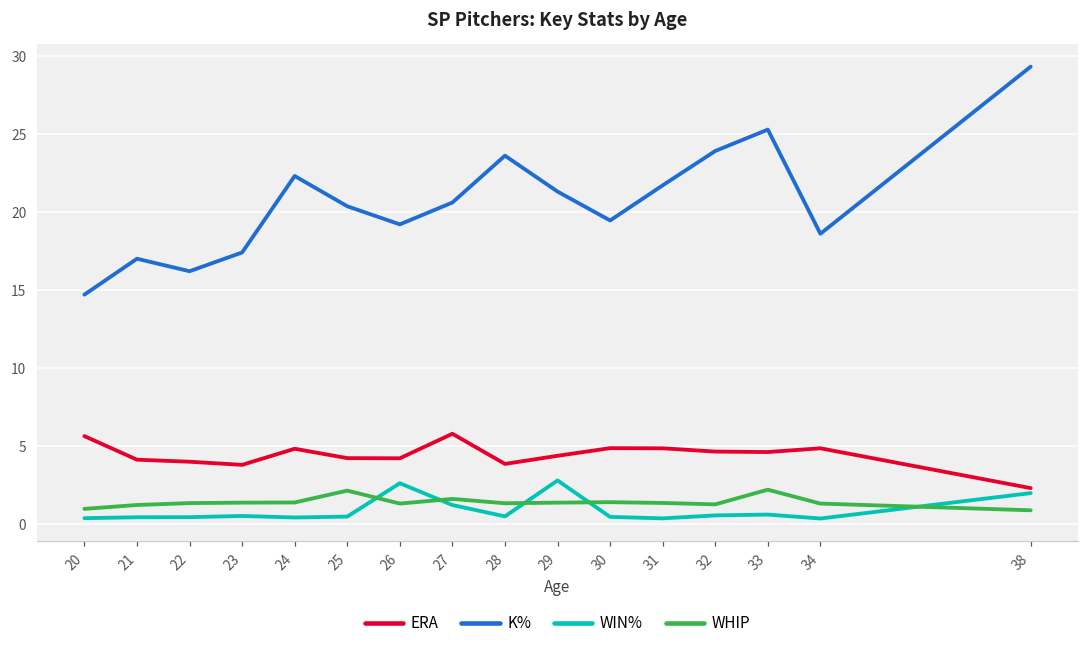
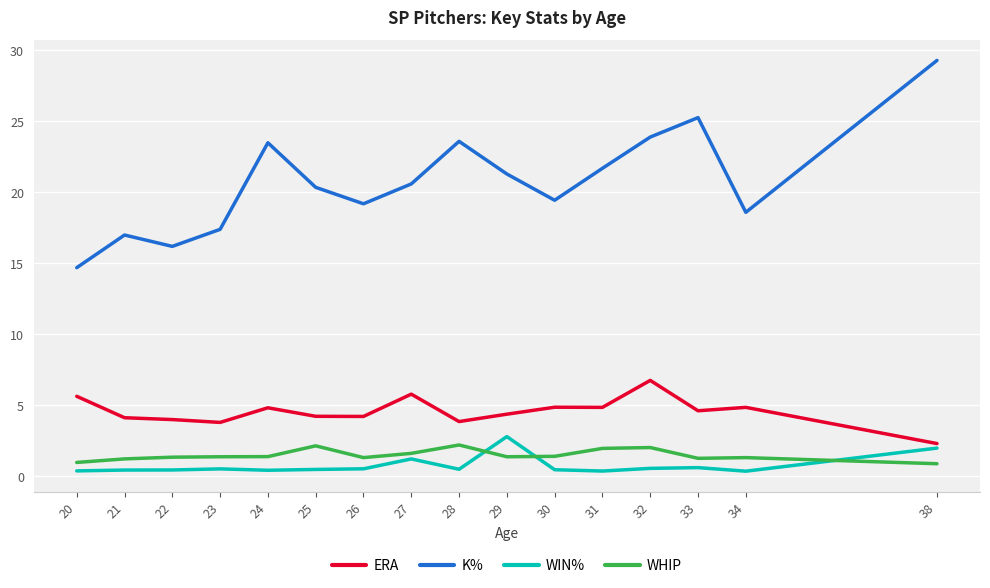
K%, 24: 22.3 -> 23.5
WIN%, 26: 2.6 -> 0.5
WHIP, 28: 1.3 -> 2.2
WHIP, 31: 1.4 -> 2.0
ERA, 32: 4.7 -> 6.8
WHIP, 32: 1.3 -> 2.0
WHIP, 33: 2.2 -> 1.3
